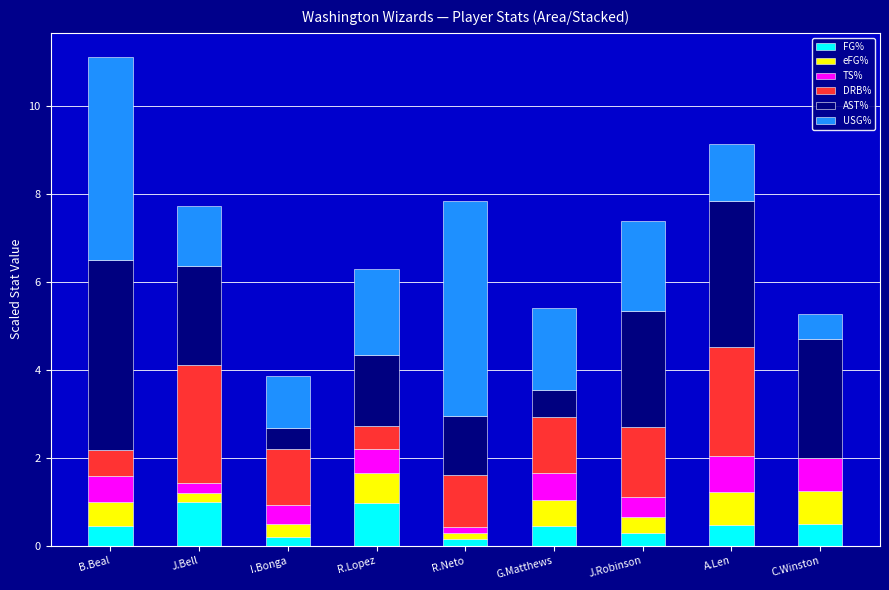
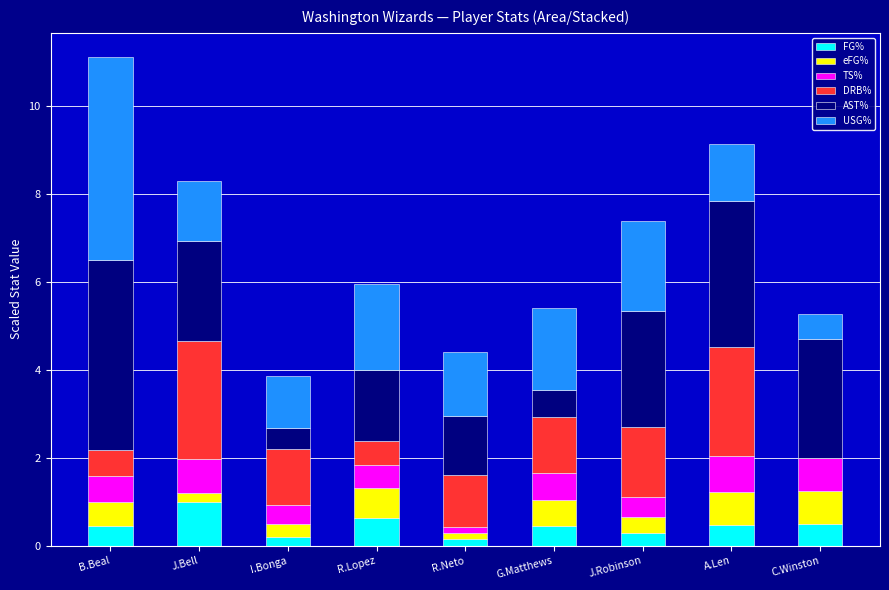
TS%, J.Bell: 0.2 -> 0.8
FG%, R.Lopez: 1.0 -> 0.6
USG%, R.Neto: 4.9 -> 1.5
